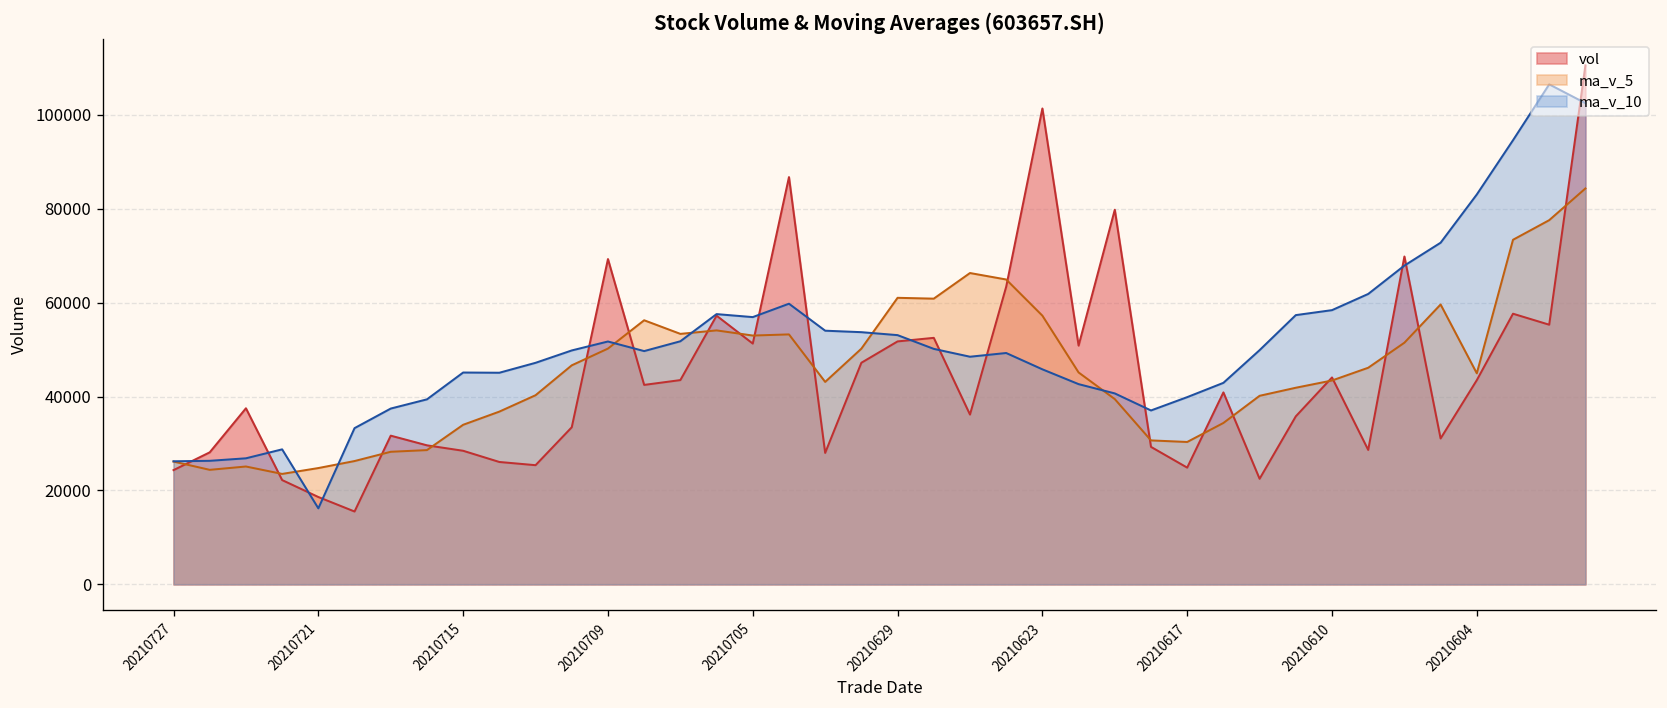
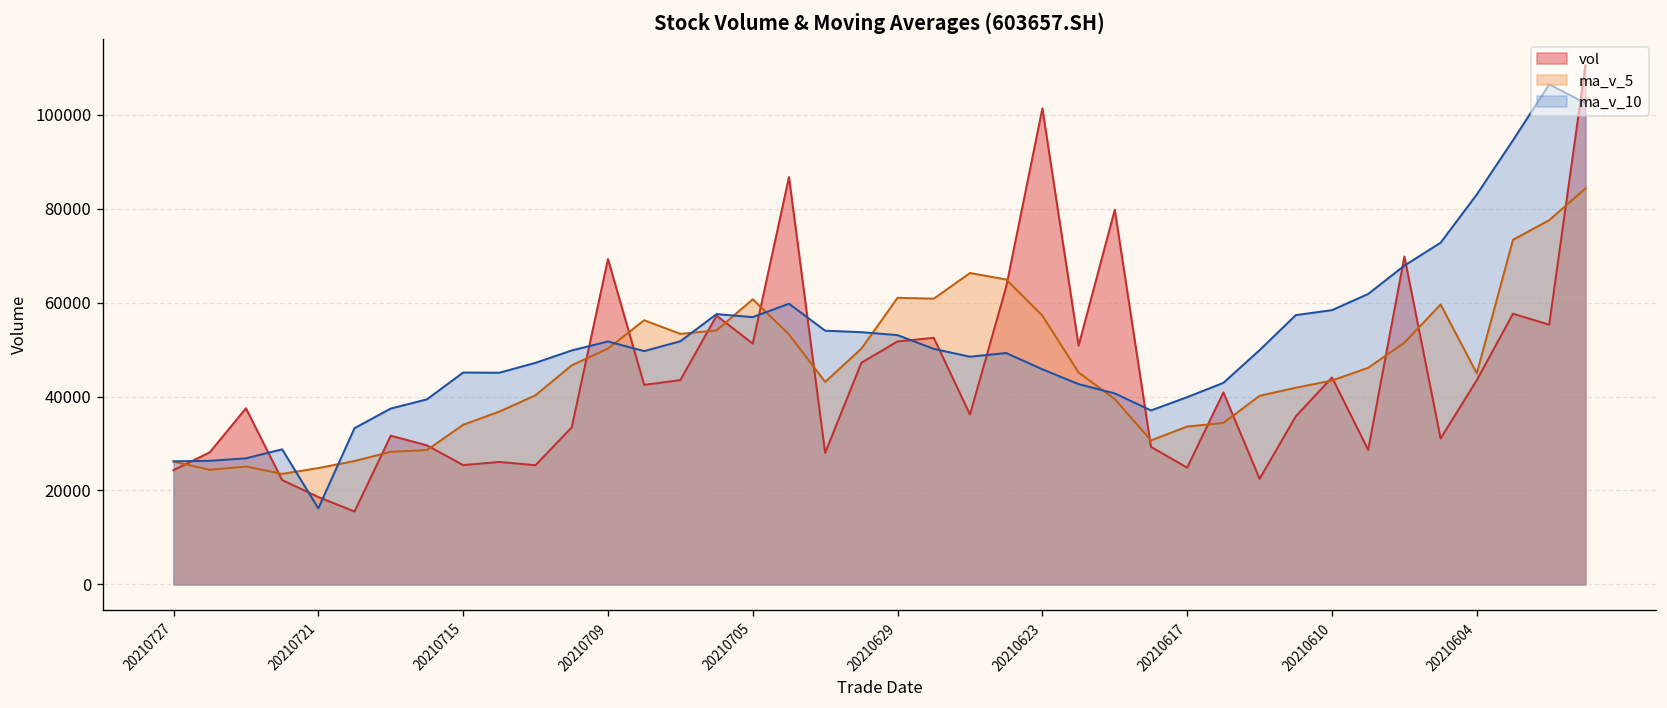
vol, 20210715: 28000 -> 25000
ma_v_5, 20210705: 53000 -> 61000
ma_v_5, 20210617: 30000 -> 34000
